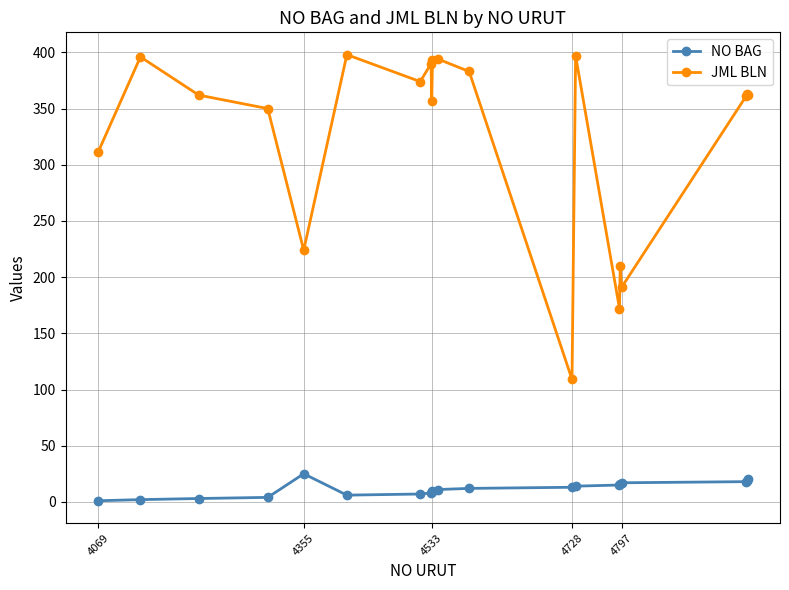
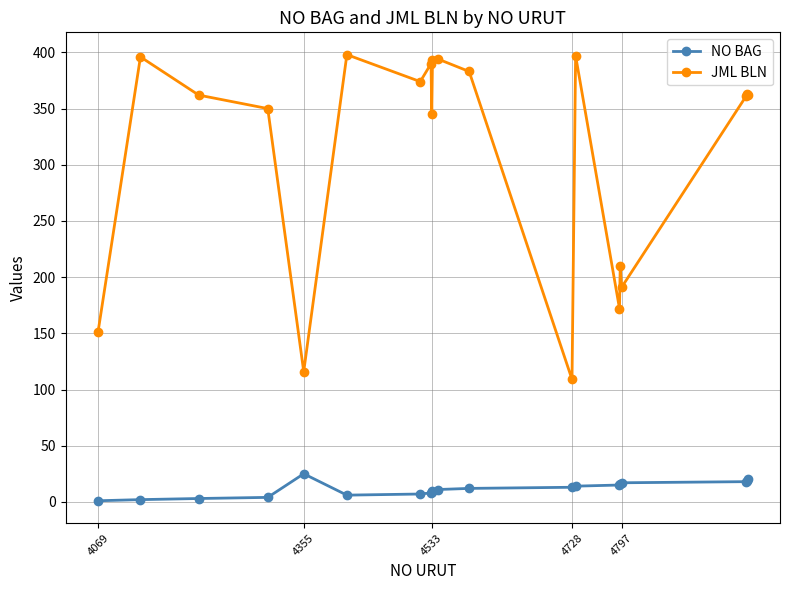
JML BLN, 4069: 311 -> 151
JML BLN, 4355: 224 -> 116
JML BLN, 4533: 357 -> 345
